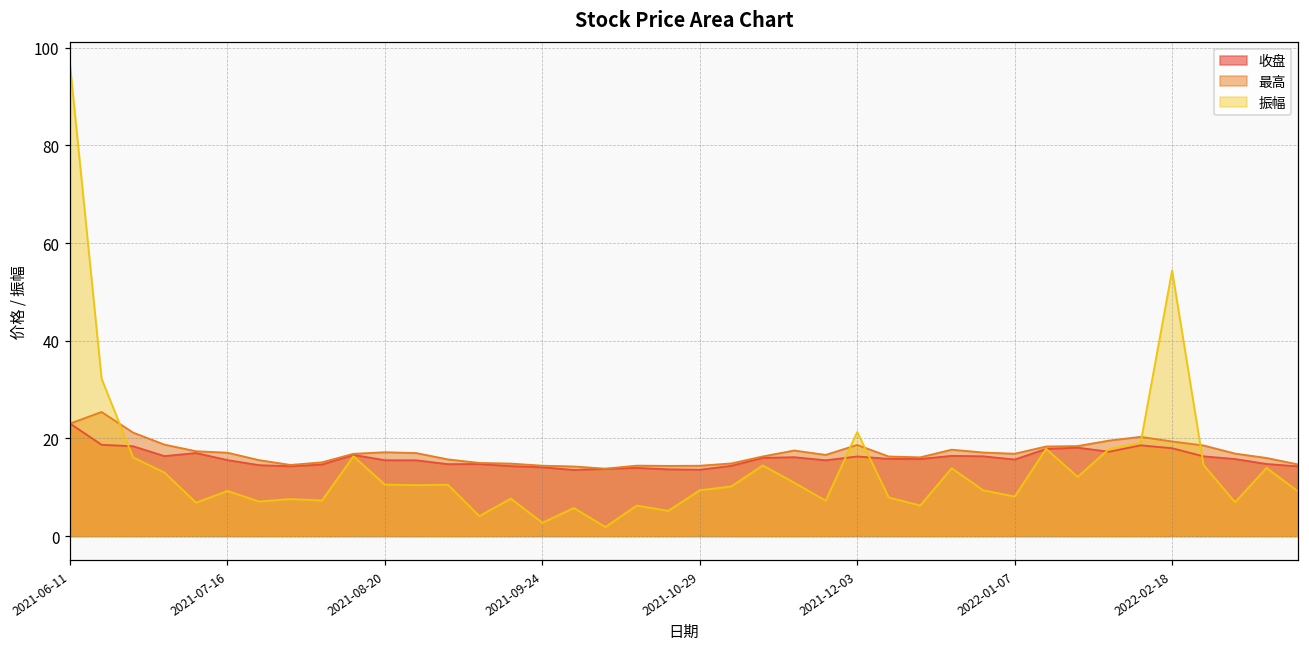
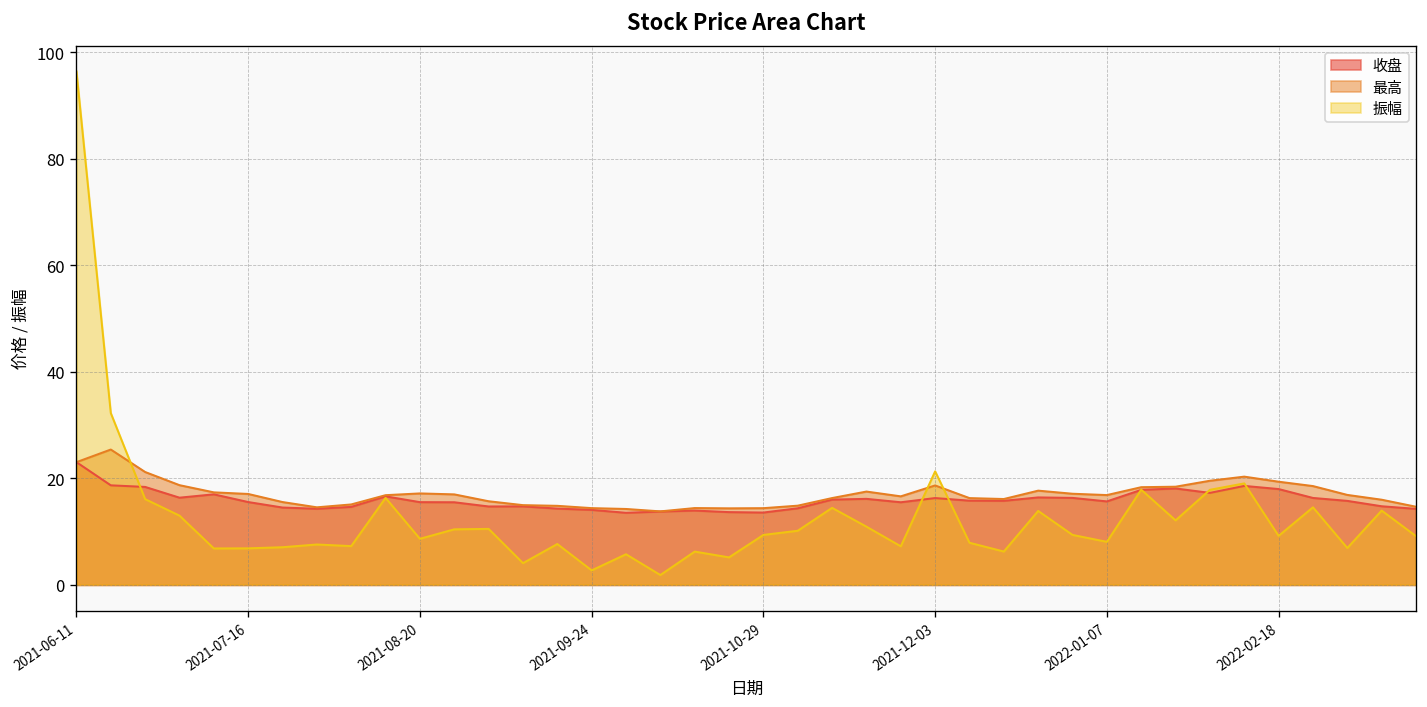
振幅, 2021-07-16: 9 -> 7
振幅, 2021-08-20: 11 -> 9
振幅, 2022-02-18: 54 -> 9
